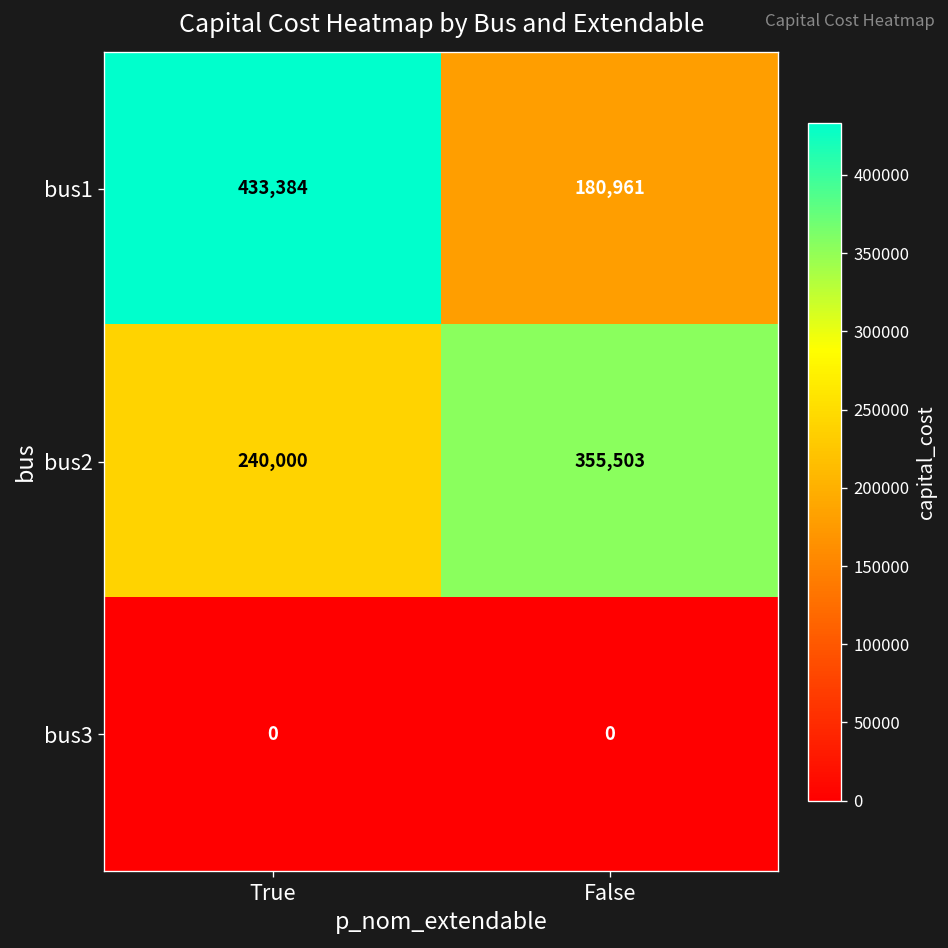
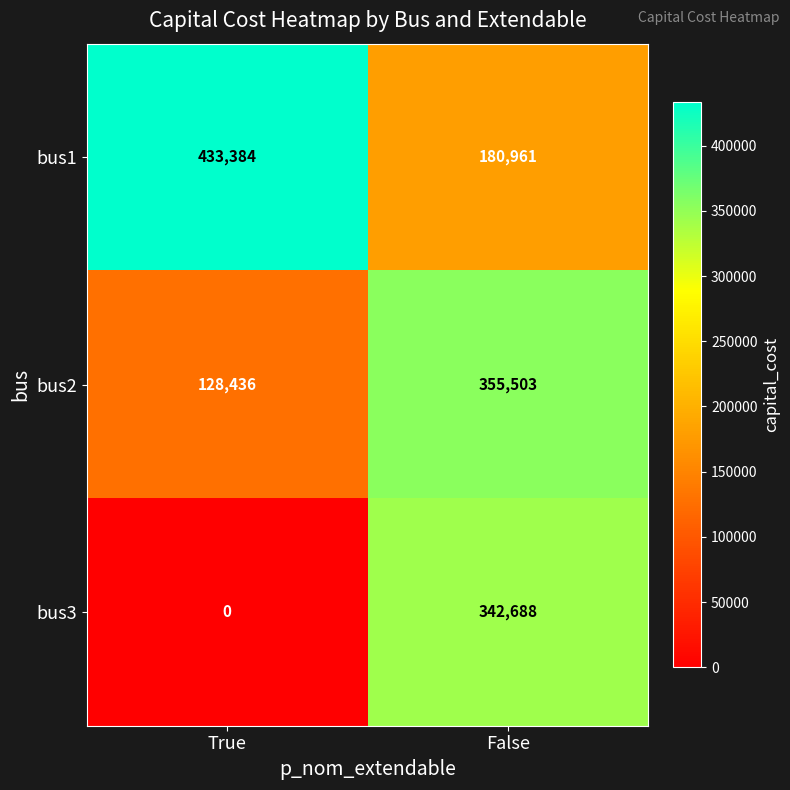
bus2, True: 240,000 -> 128,436
bus3, False: 0 -> 342,688
